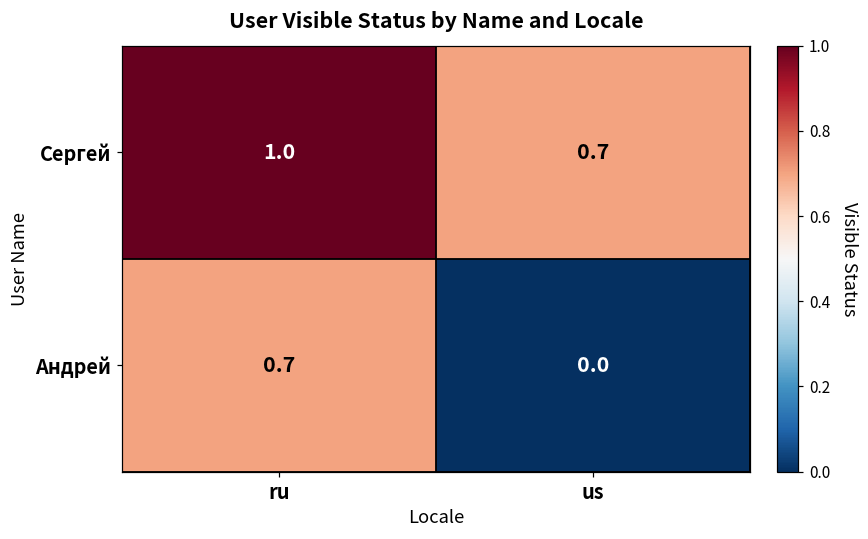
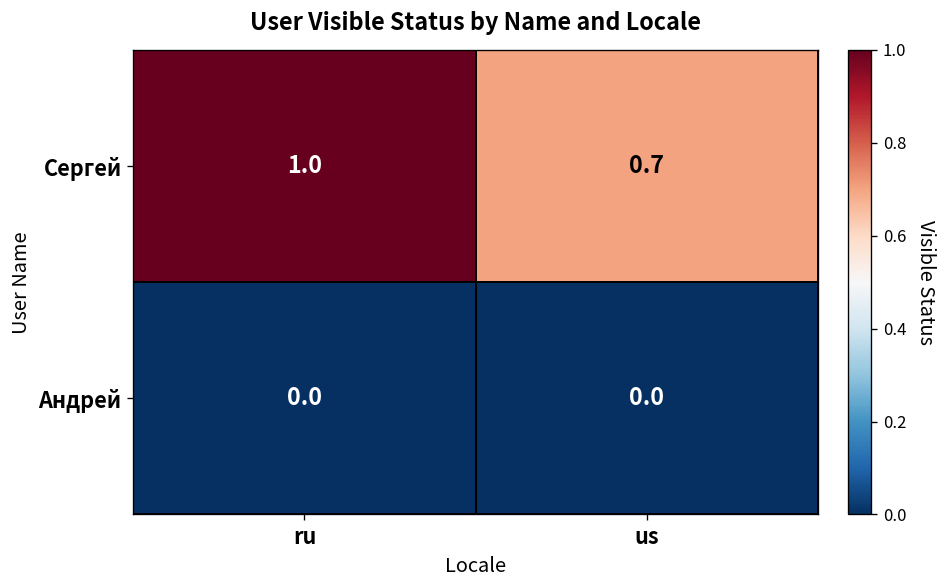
Андрей, ru: 0.7 -> 0.0
